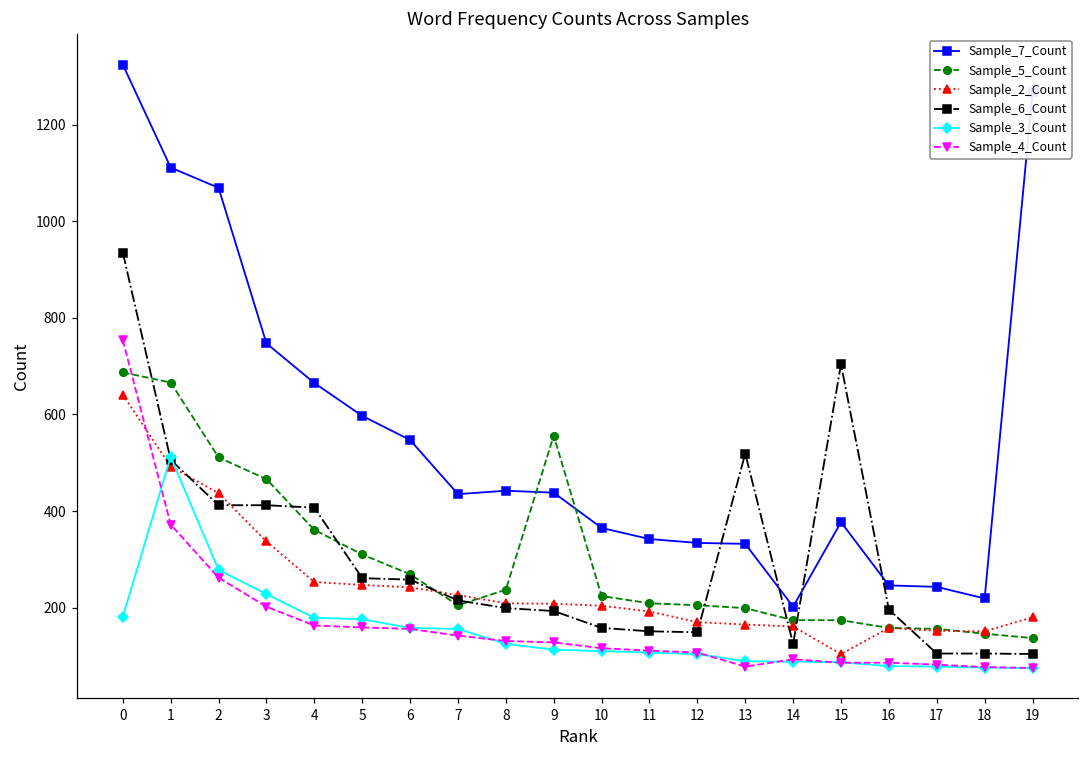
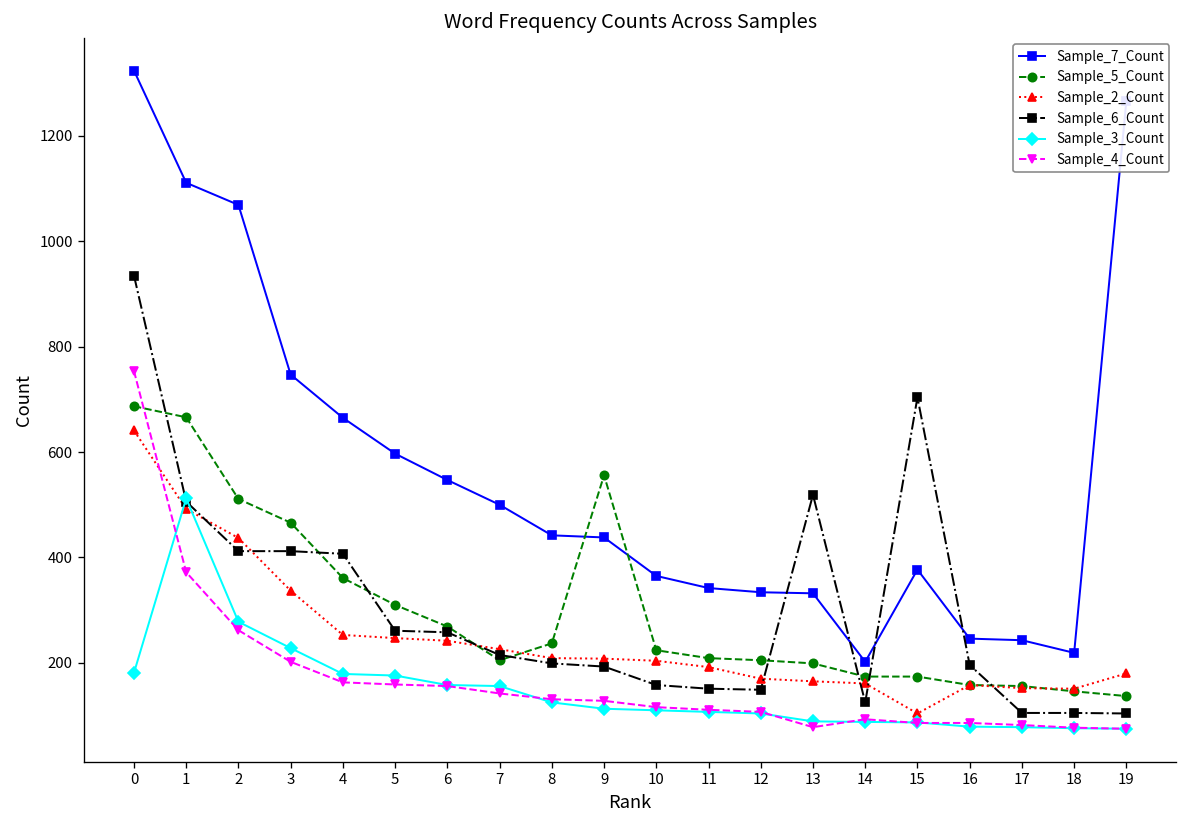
Sample_7_Count, 7: 440 -> 500
